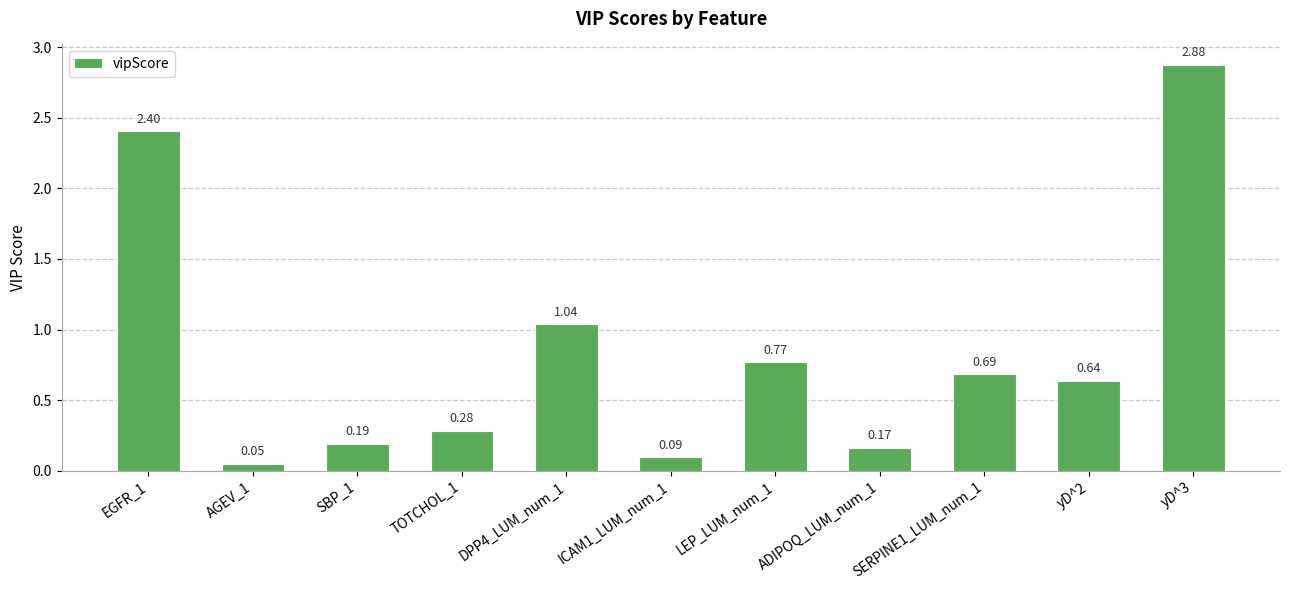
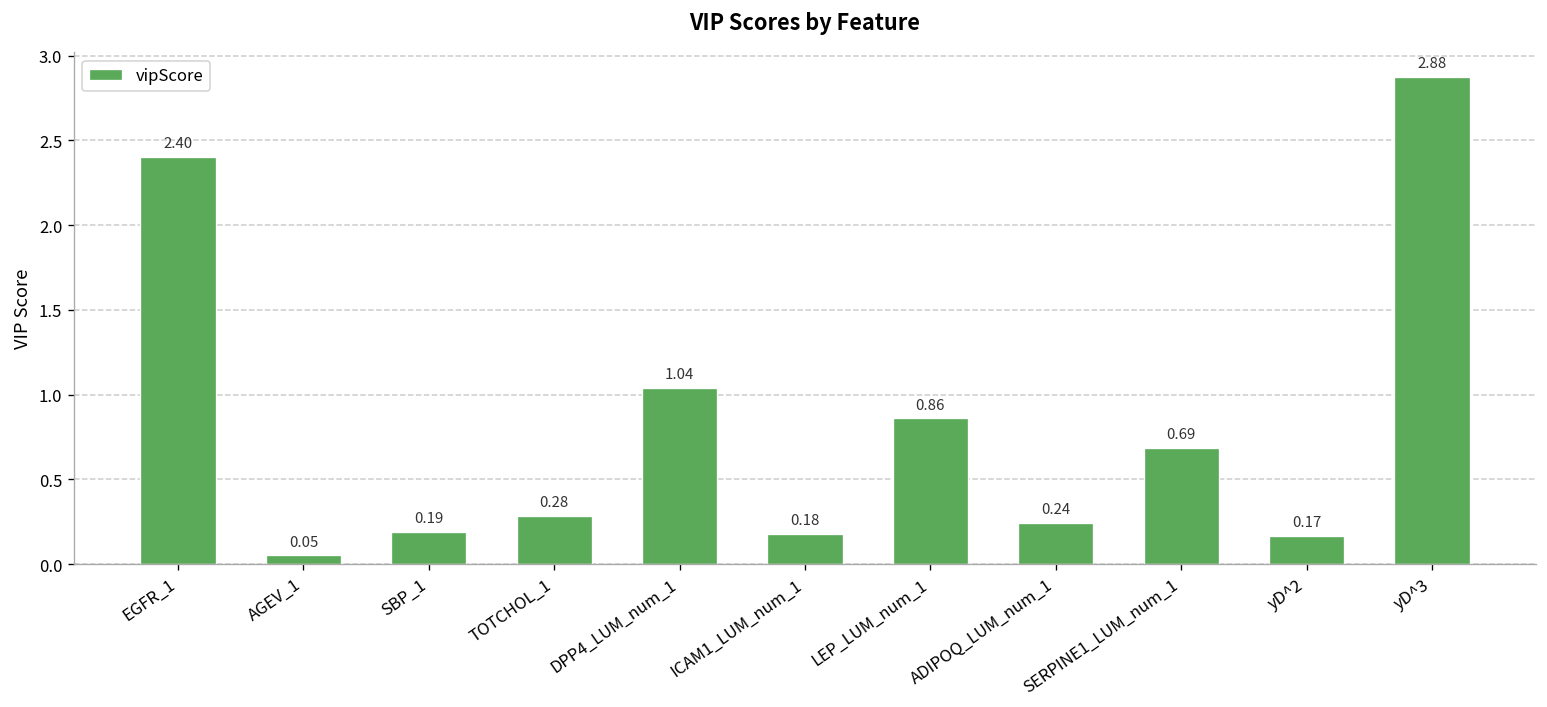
ICAM1_LUM_num_1: 0.09 -> 0.18
LEP_LUM_num_1: 0.77 -> 0.86
ADIPOQ_LUM_num_1: 0.17 -> 0.24
yD^2: 0.64 -> 0.17
